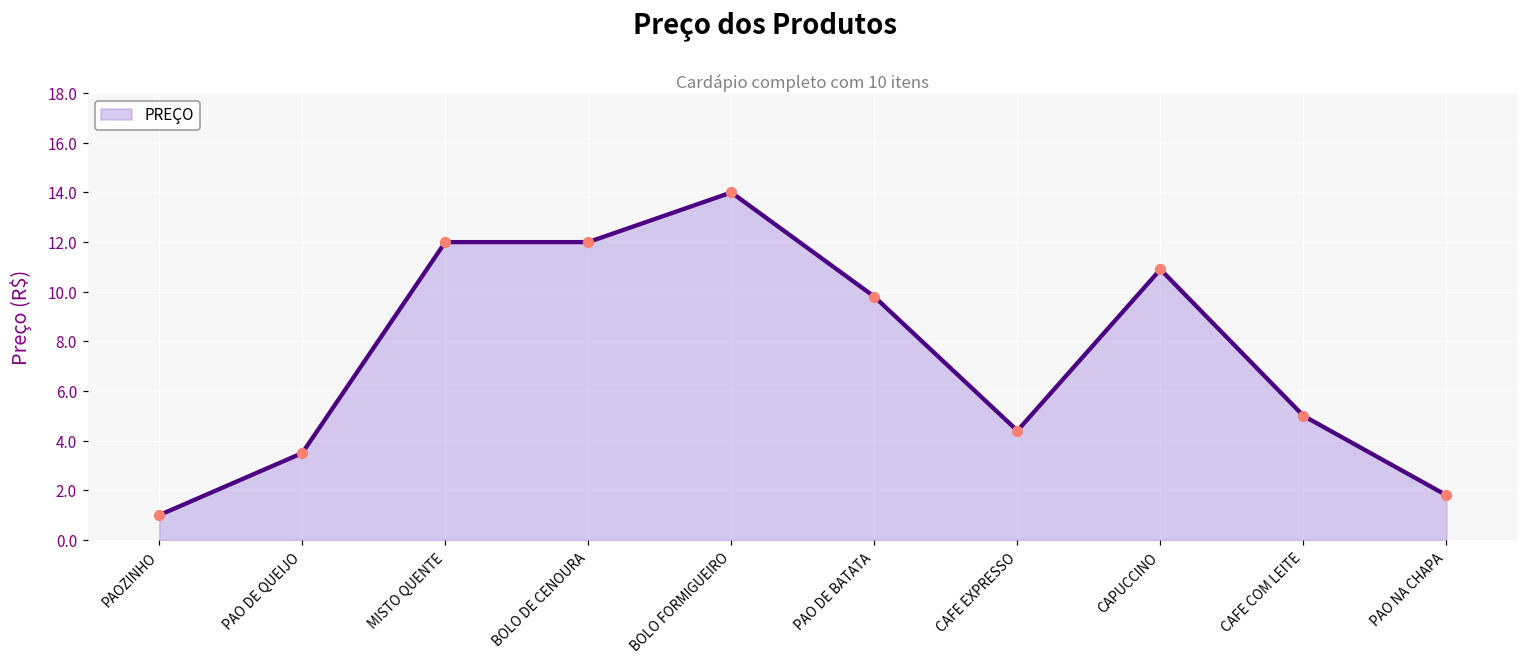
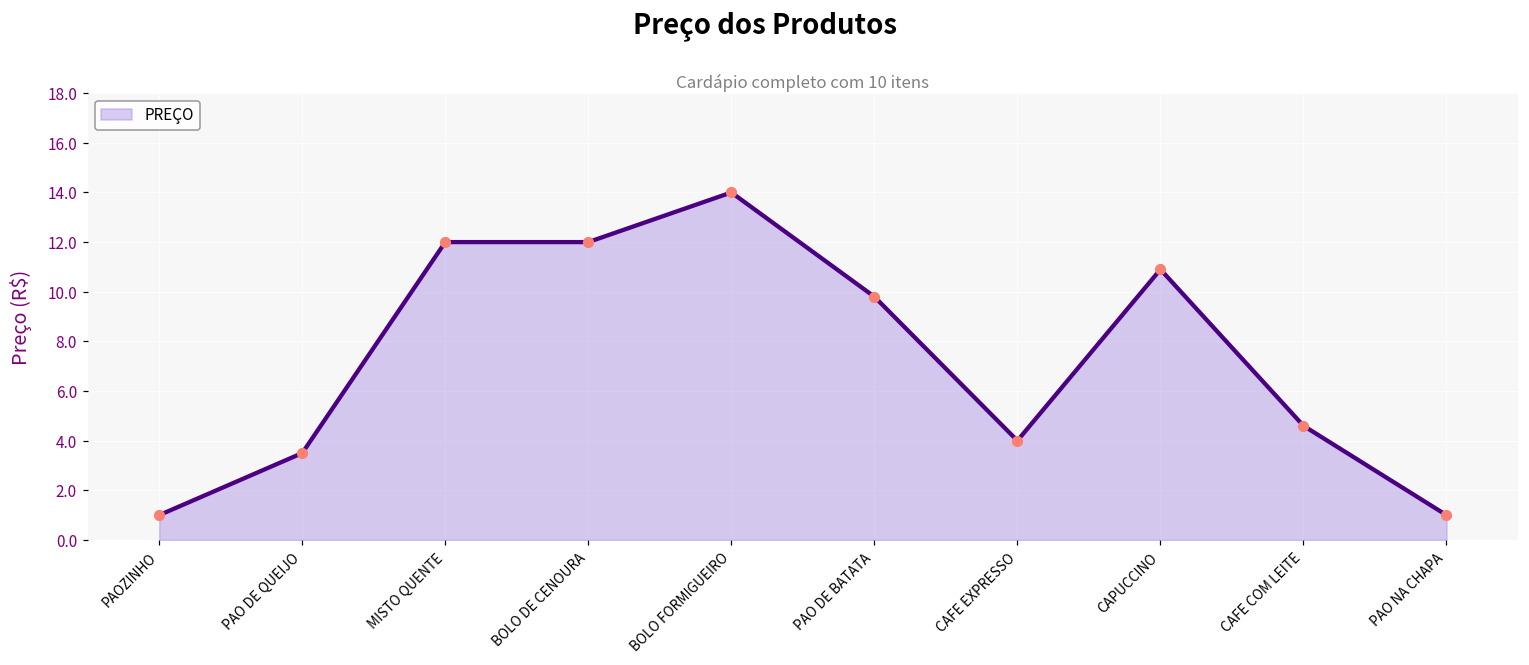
CAFE EXPRESSO: 4.4 -> 4.0
CAFE COM LEITE: 5.0 -> 4.6
PAO NA CHAPA: 1.8 -> 1.0
